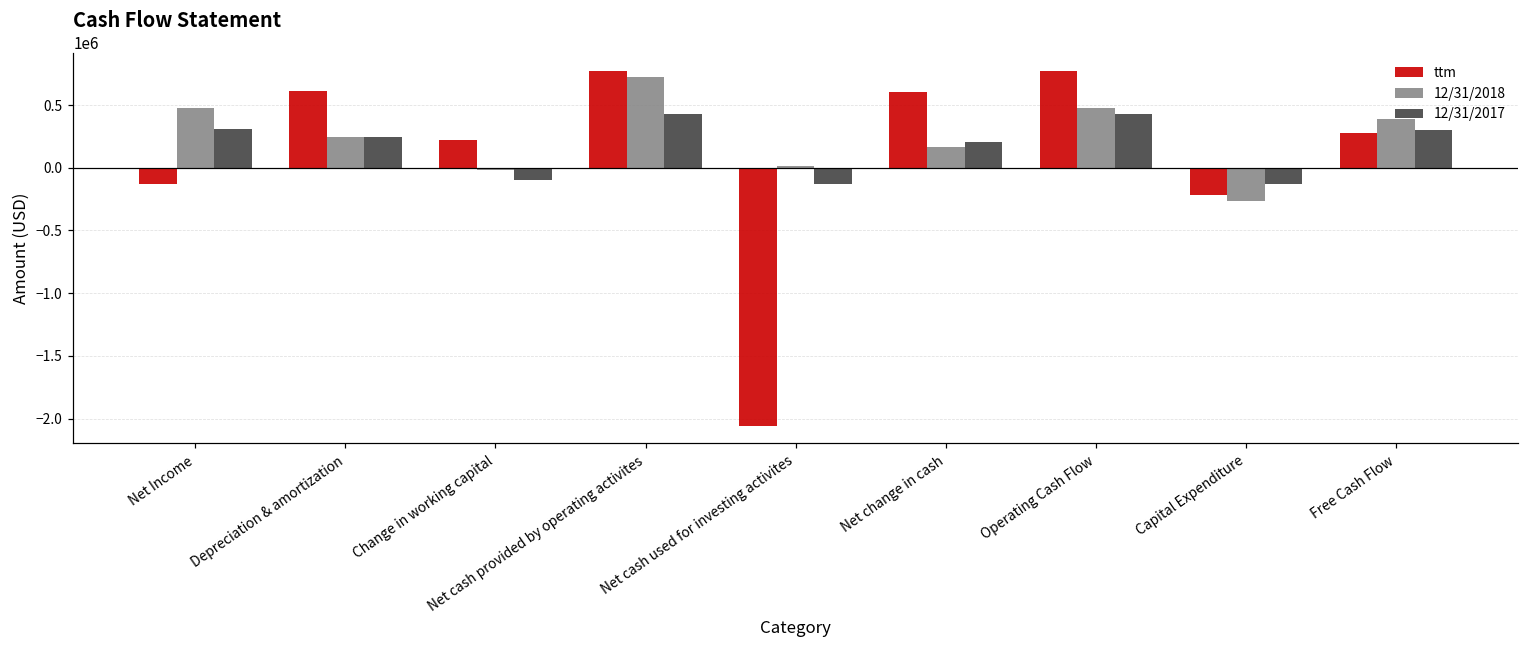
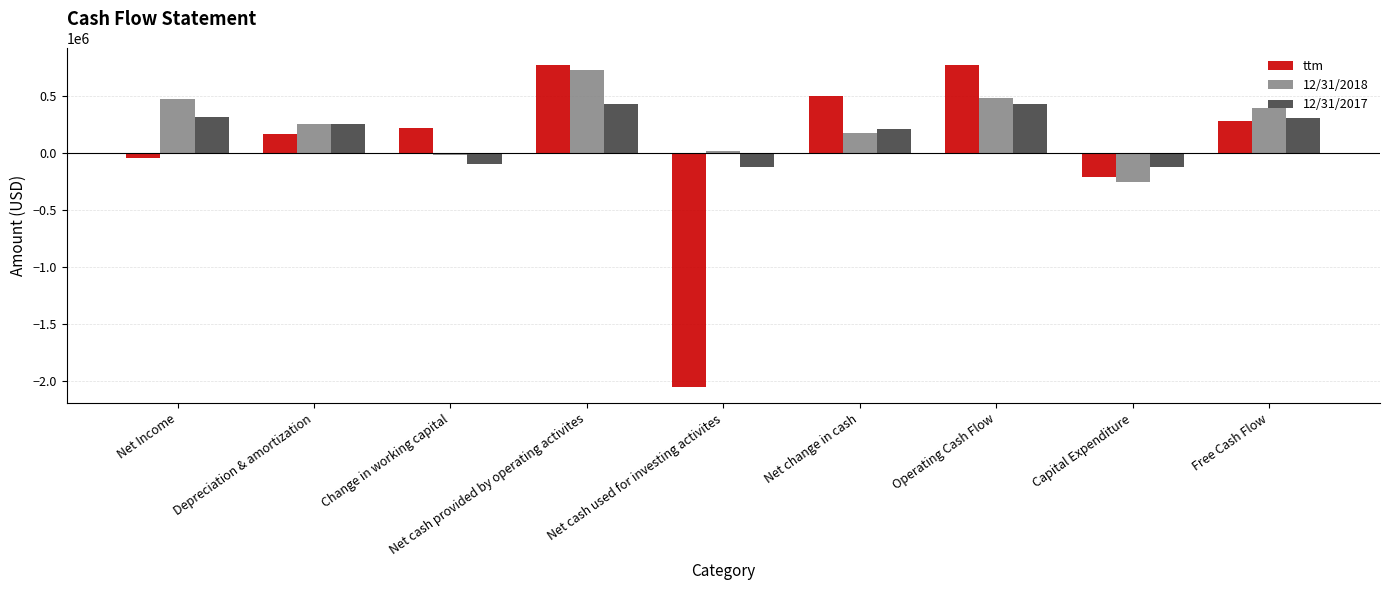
ttm, Net Income: -130000 -> -50000
ttm, Depreciation & amortization: 610000 -> 160000
ttm, Net change in cash: 600000 -> 500000
